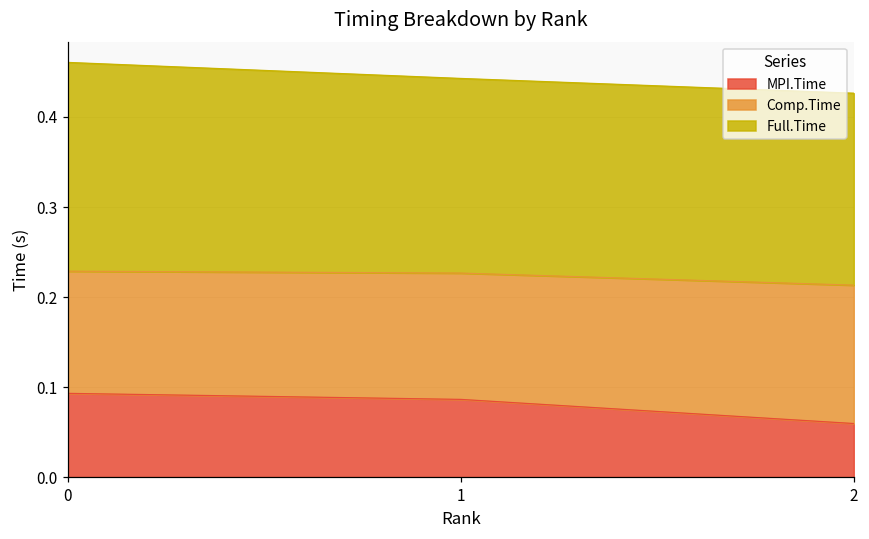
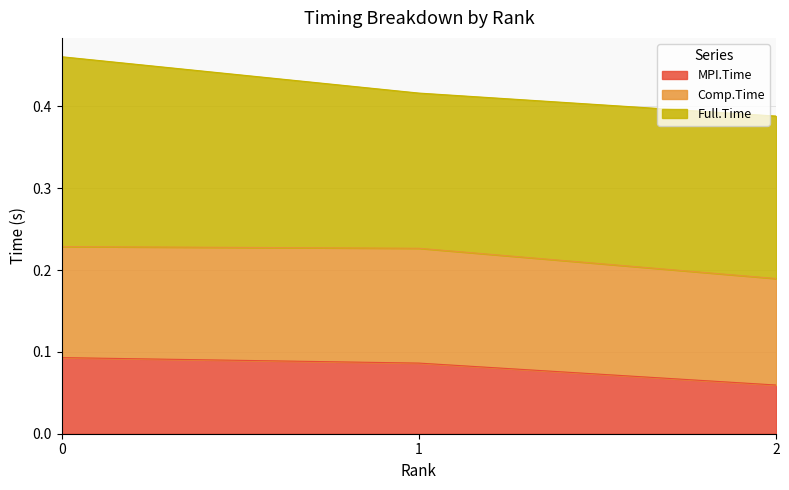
Full.Time, 1: 0.22 -> 0.19
Comp.Time, 2: 0.15 -> 0.13
Full.Time, 2: 0.21 -> 0.20
